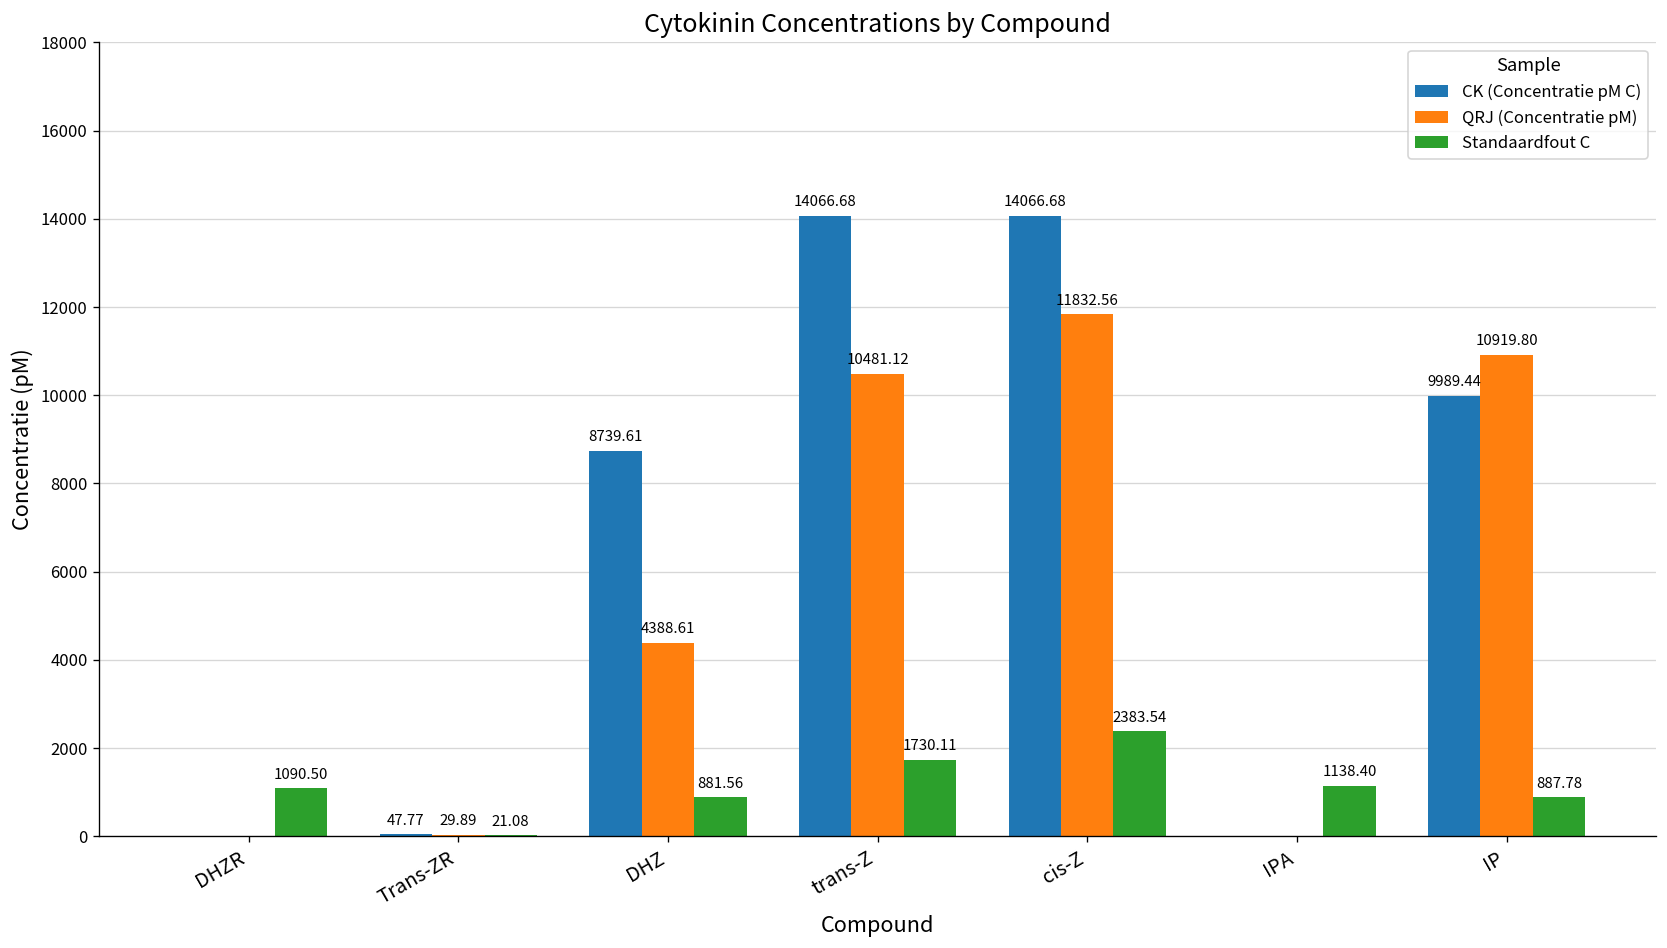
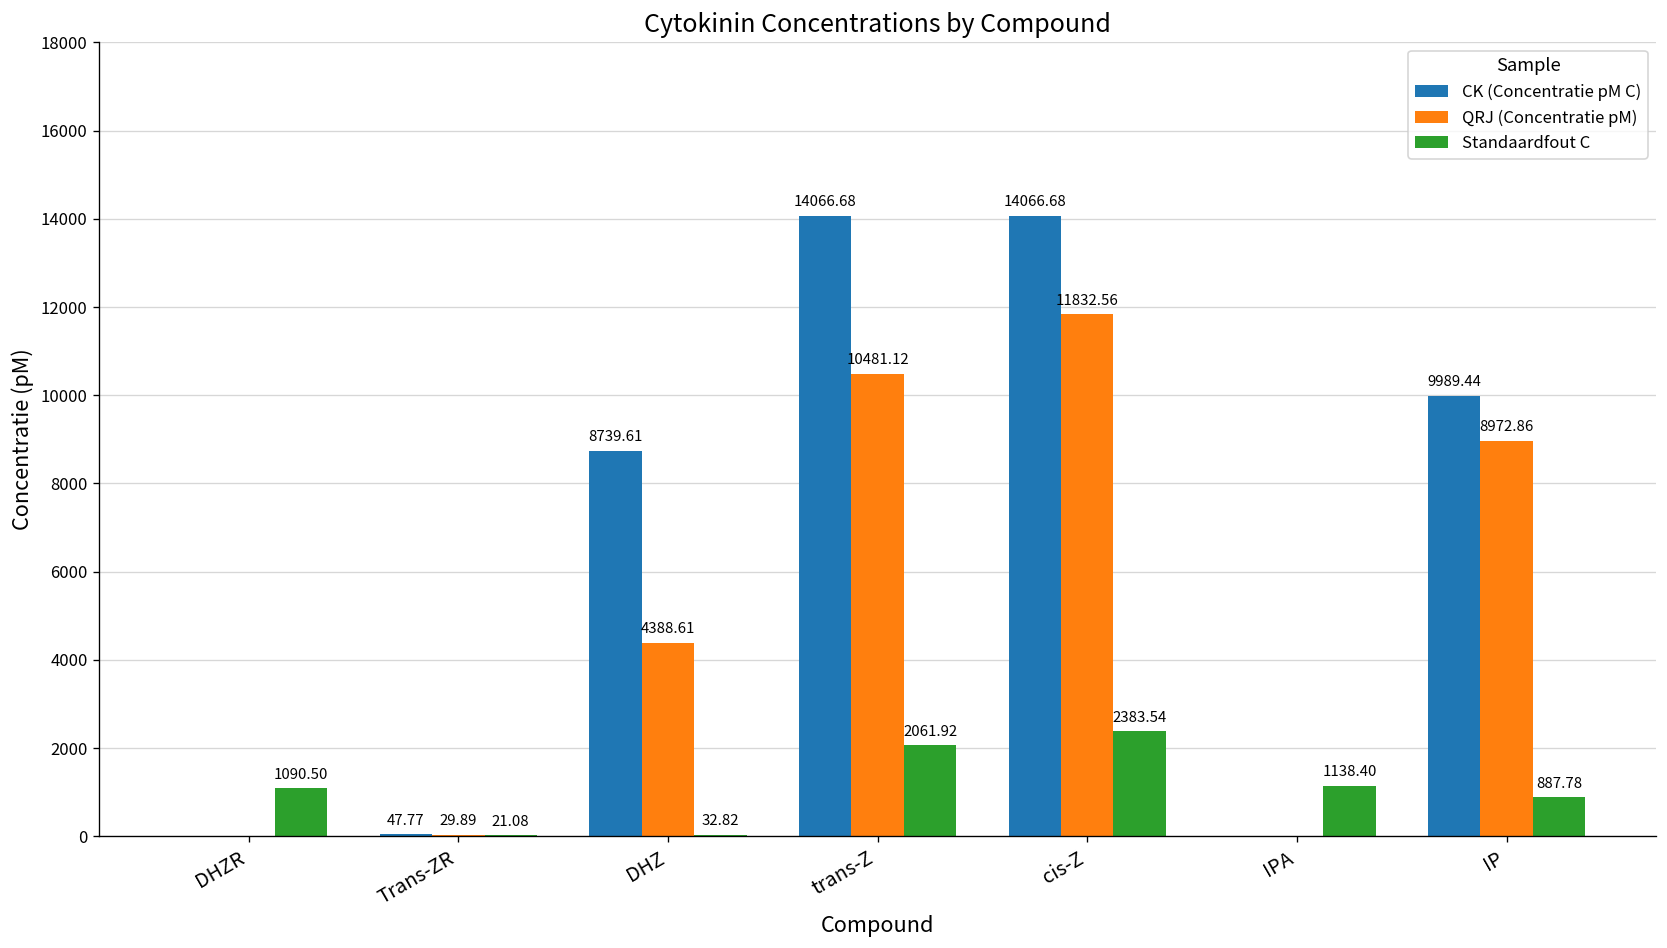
Standaardfout C, DHZ: 881.56 -> 32.82
Standaardfout C, trans-Z: 1730.11 -> 2061.92
QRJ (Concentratie pM), IP: 10919.80 -> 8972.86
